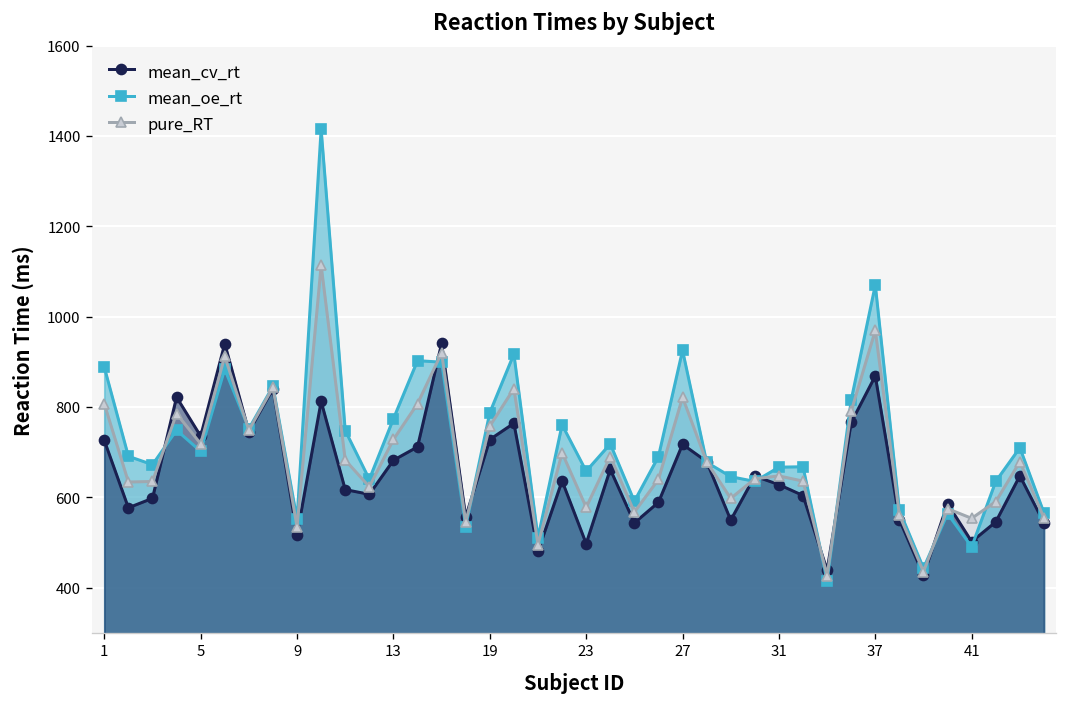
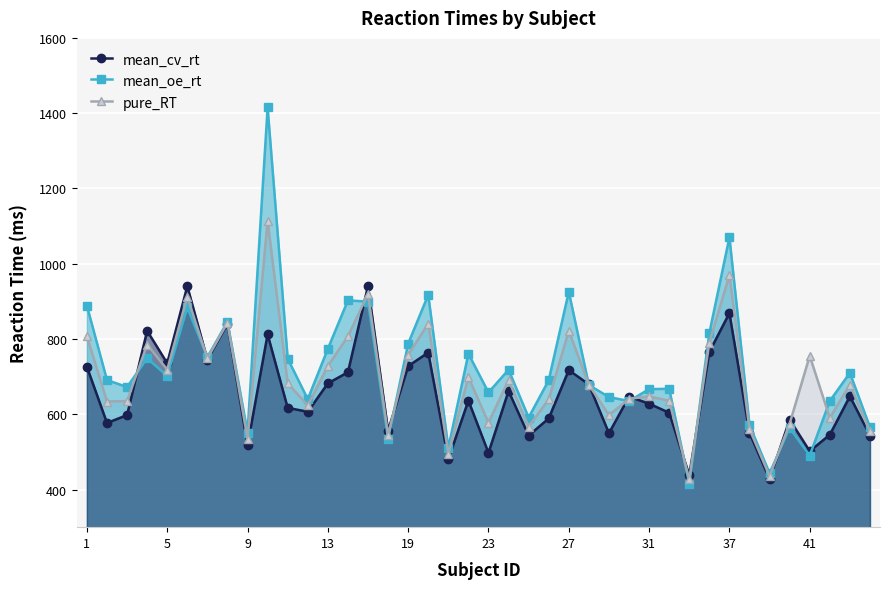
pure_RT, 41: 550 -> 760
